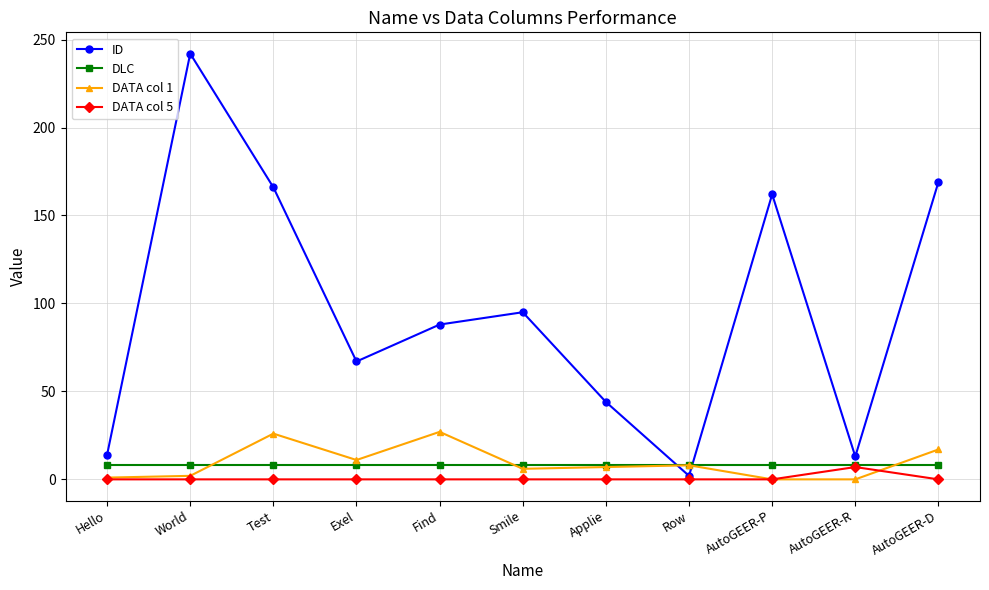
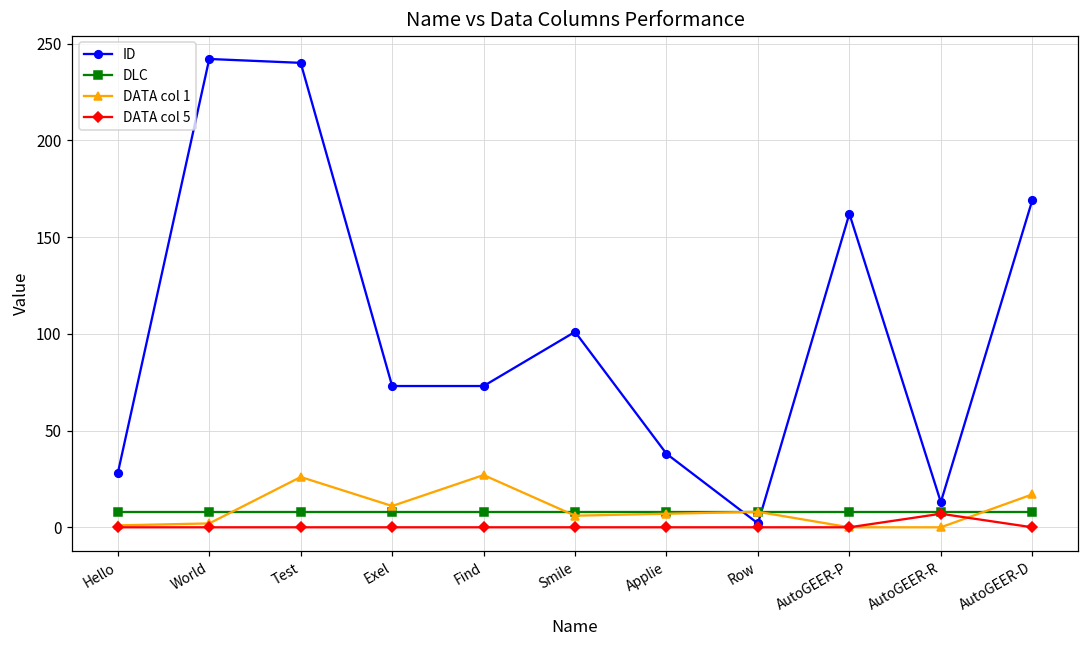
ID, Hello: 14 -> 28
ID, Test: 166 -> 240
ID, Exel: 67 -> 73
ID, Find: 88 -> 73
ID, Smile: 95 -> 101
ID, Applie: 44 -> 38
